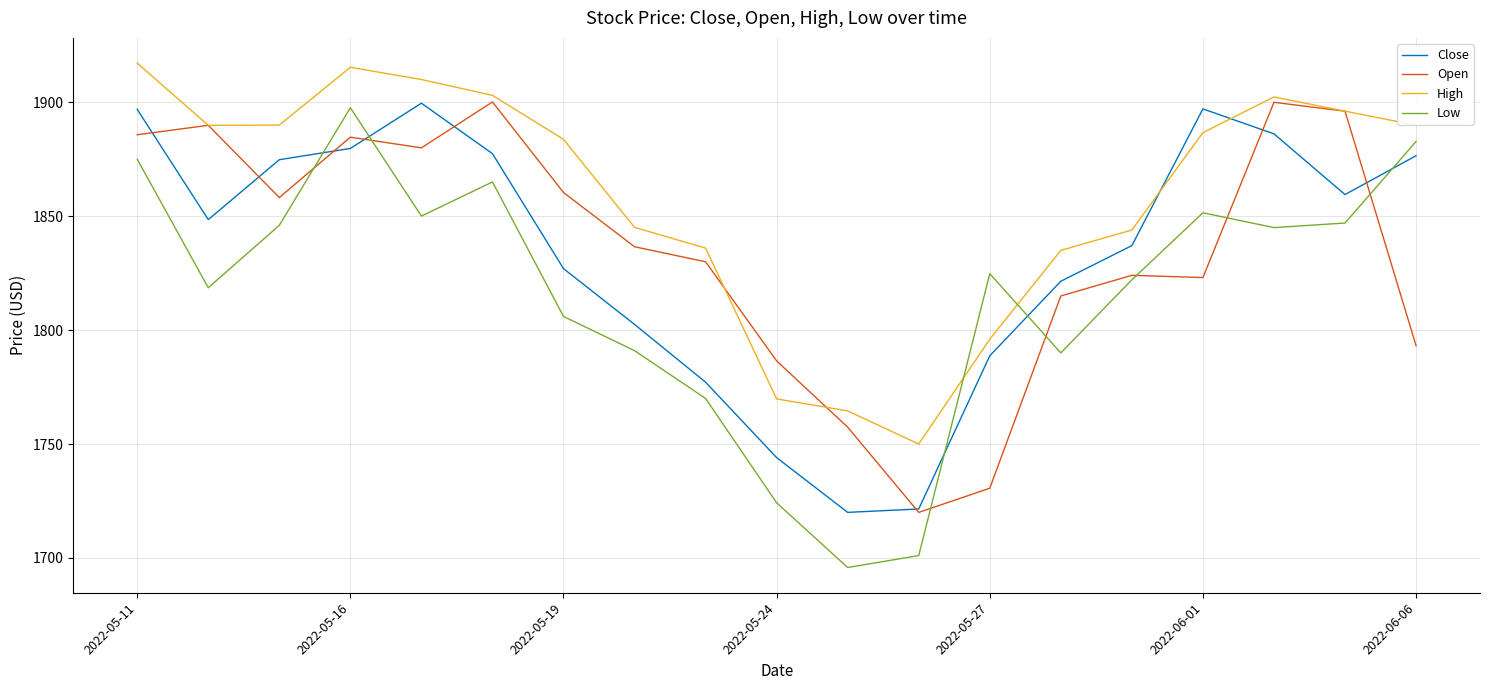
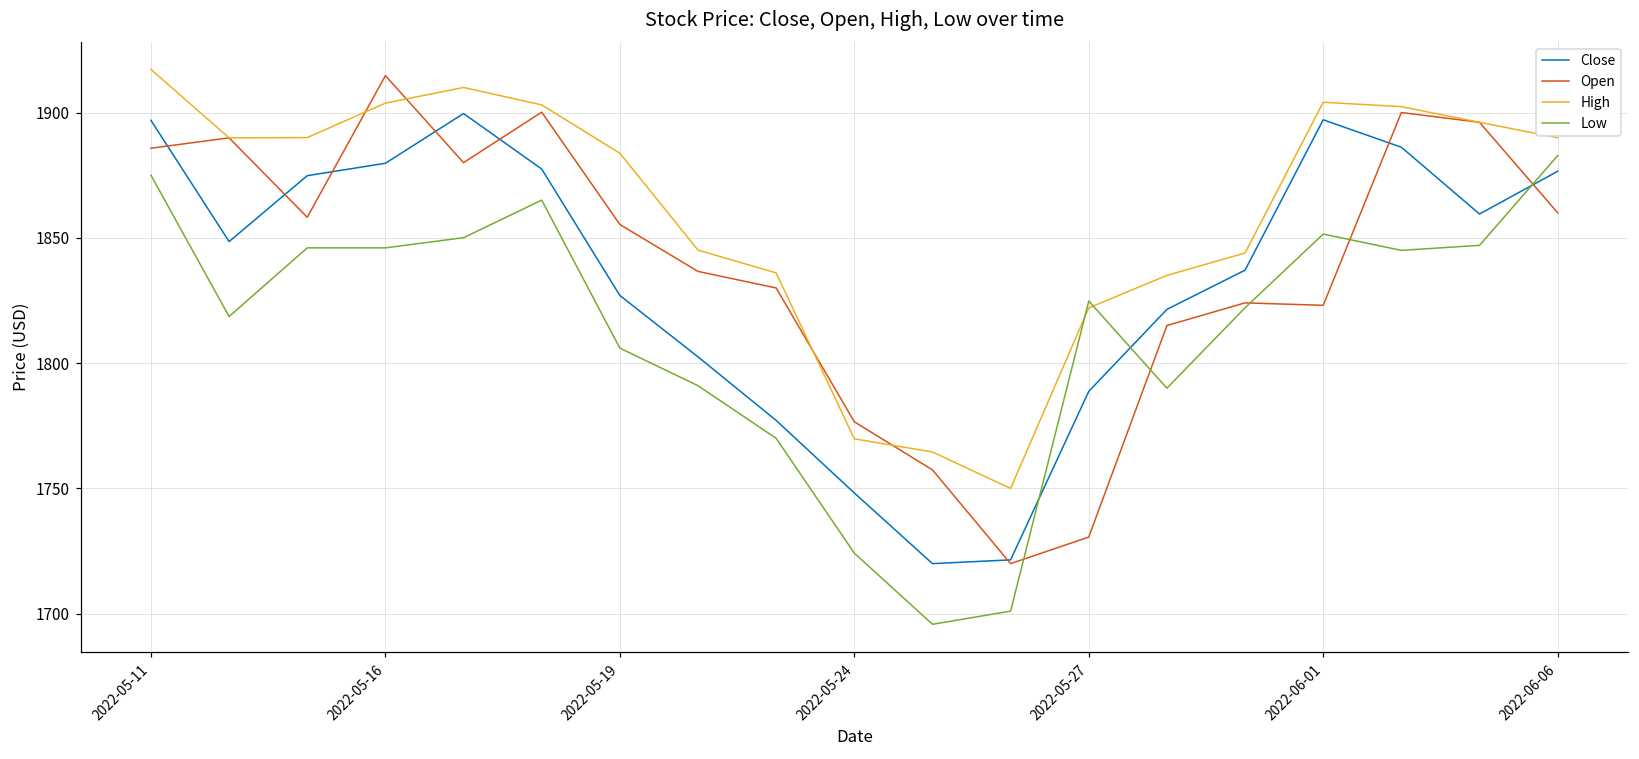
Open, 2022-05-16: 1885 -> 1915
High, 2022-05-16: 1915 -> 1904
Low, 2022-05-16: 1898 -> 1846
Open, 2022-05-19: 1860 -> 1855
Close, 2022-05-24: 1744 -> 1748
Open, 2022-05-24: 1787 -> 1777
High, 2022-05-27: 1796 -> 1822
High, 2022-06-01: 1887 -> 1904
Open, 2022-06-06: 1793 -> 1860
